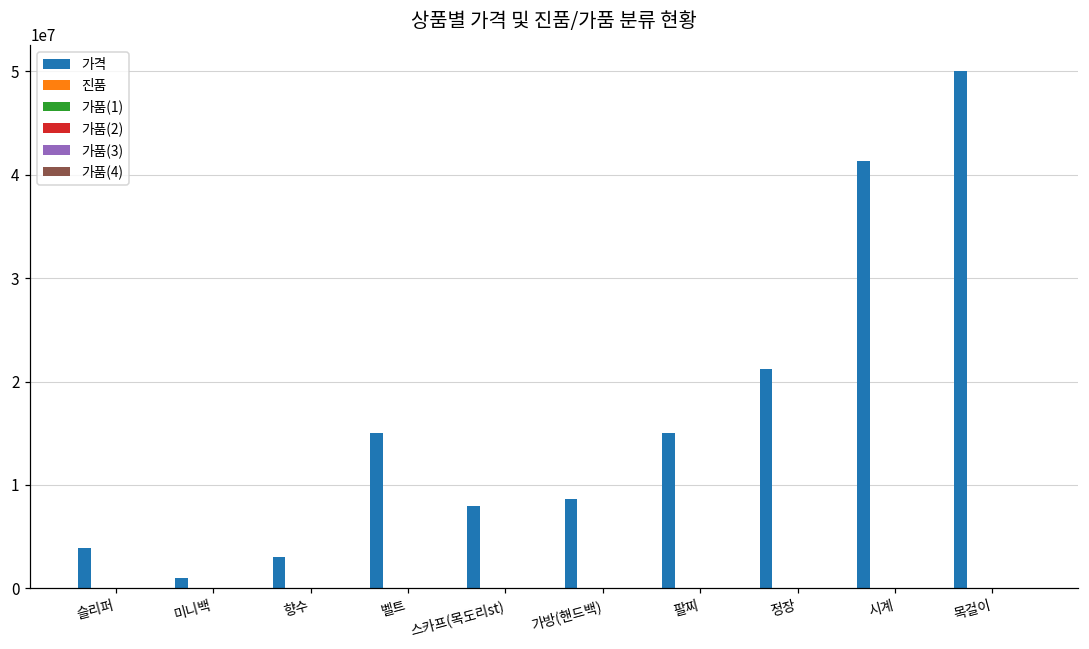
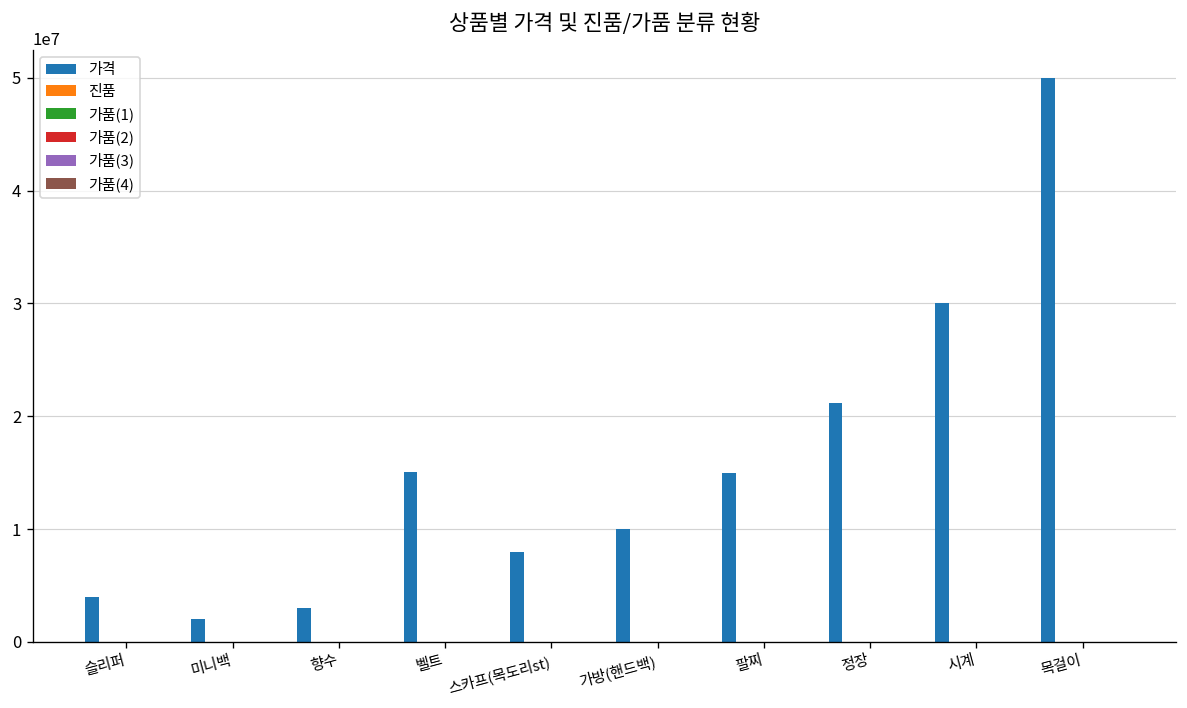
가격, 미니백: 1000000 -> 2000000
가격, 가방(핸드백): 9000000 -> 10000000
가격, 시계: 41000000 -> 30000000
